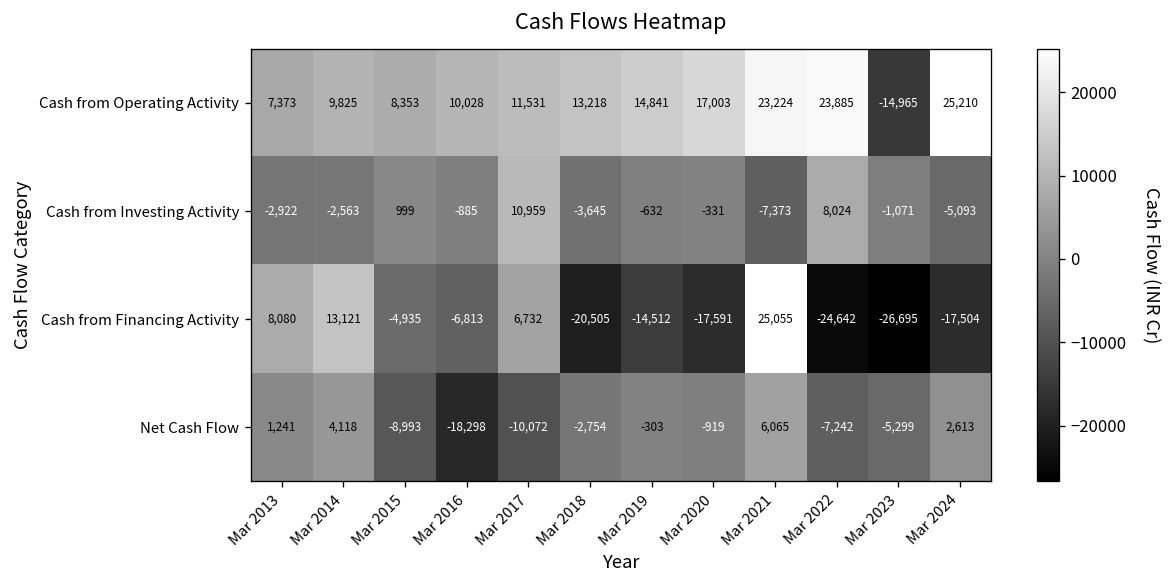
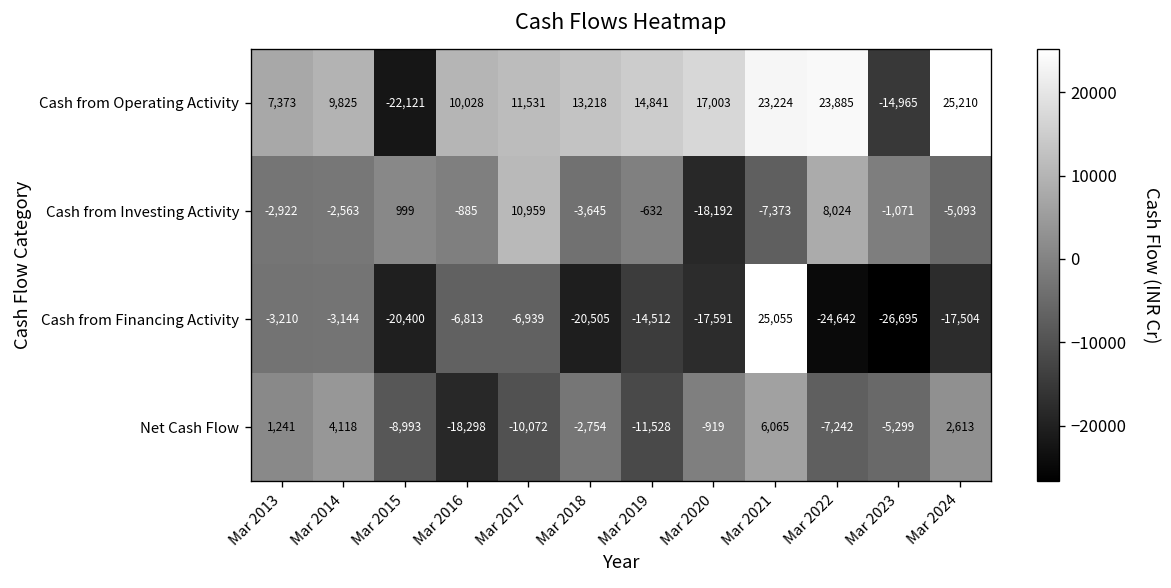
Cash from Operating Activity, Mar 2015: 8,353 -> -22,121
Cash from Investing Activity, Mar 2020: -331 -> -18,192
Cash from Financing Activity, Mar 2013: 8,080 -> -3,210
Cash from Financing Activity, Mar 2014: 13,121 -> -3,144
Cash from Financing Activity, Mar 2015: -4,935 -> -20,400
Cash from Financing Activity, Mar 2017: 6,732 -> -6,939
Net Cash Flow, Mar 2019: -303 -> -11,528
